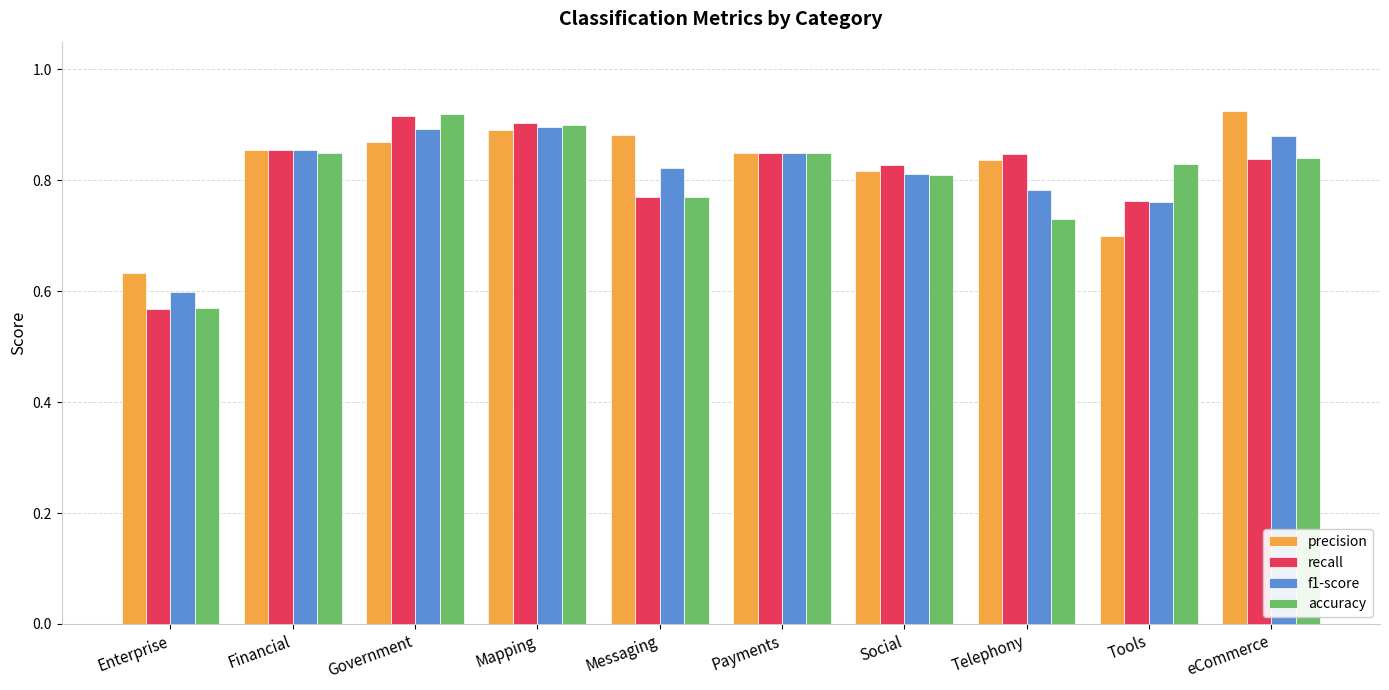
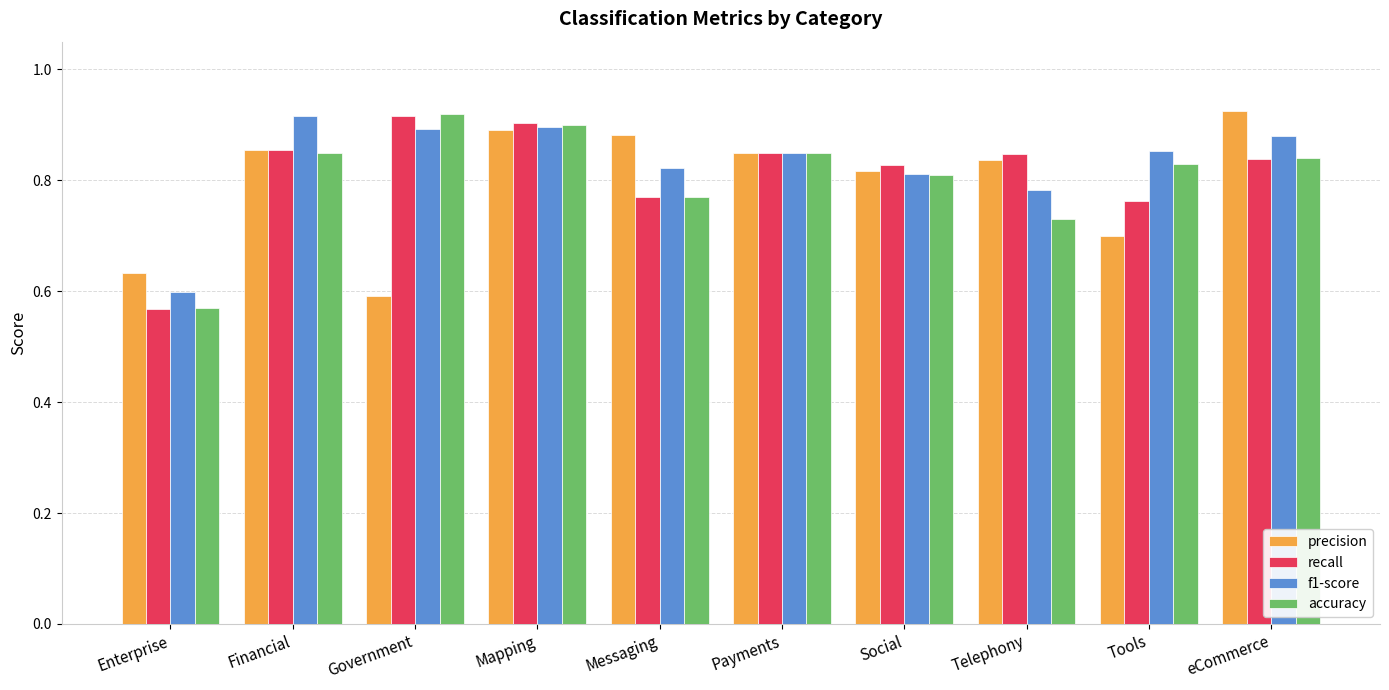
f1-score, Financial: 0.85 -> 0.92
precision, Government: 0.87 -> 0.59
f1-score, Tools: 0.76 -> 0.85
